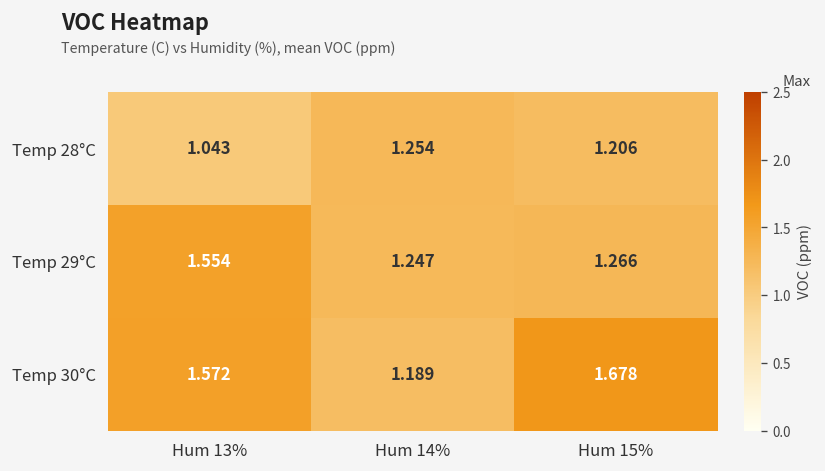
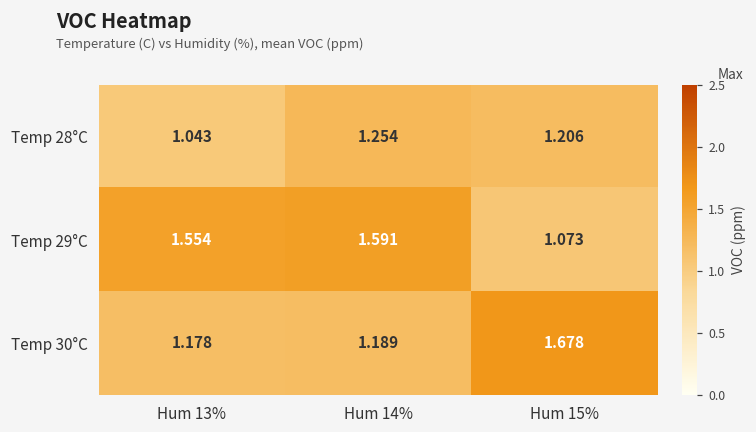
Temp 29°C, Hum 14%: 1.247 -> 1.591
Temp 29°C, Hum 15%: 1.266 -> 1.073
Temp 30°C, Hum 13%: 1.572 -> 1.178
